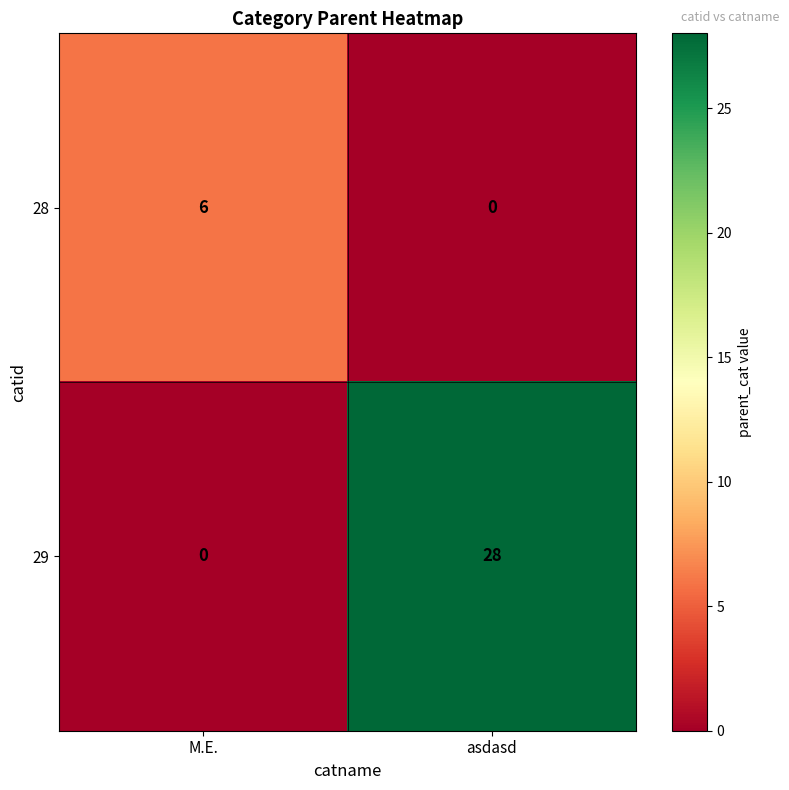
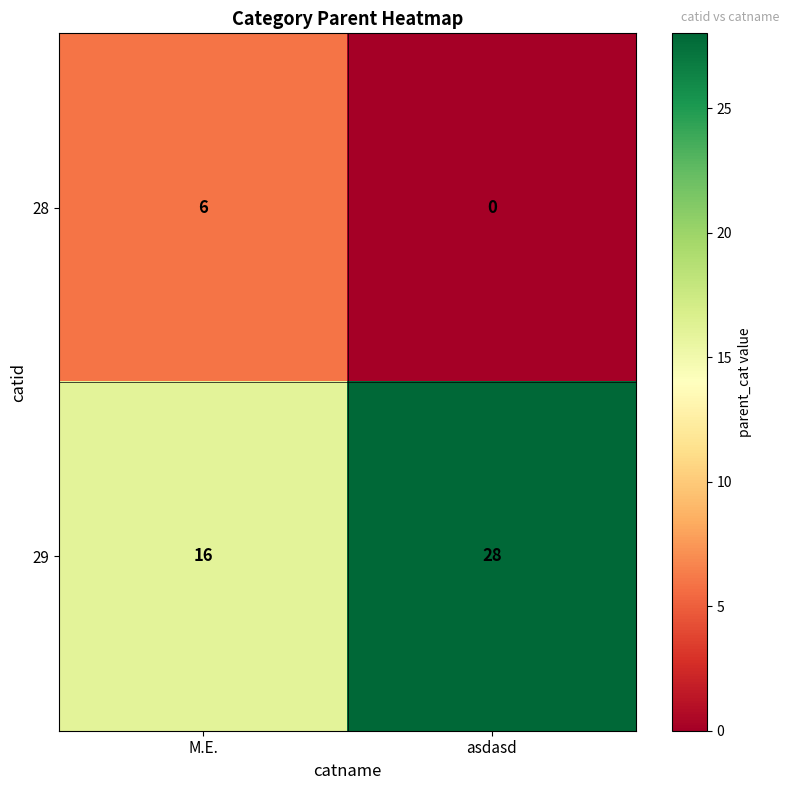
29, M.E.: 0 -> 16
